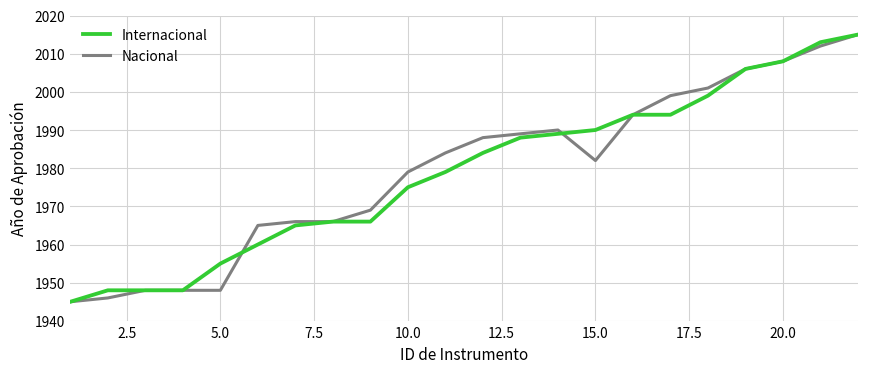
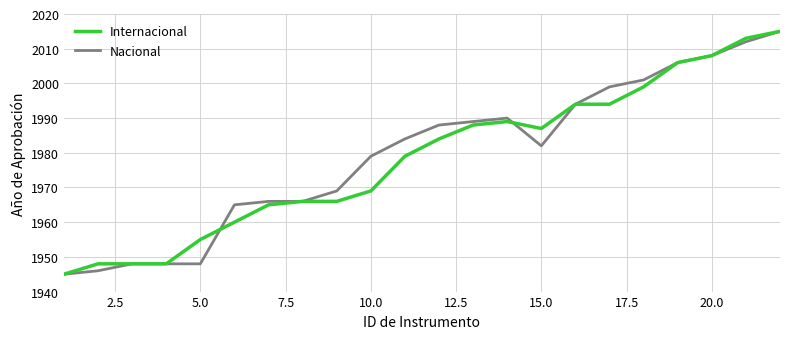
Internacional, 10.0: 1975 -> 1969
Internacional, 15.0: 1990 -> 1987
